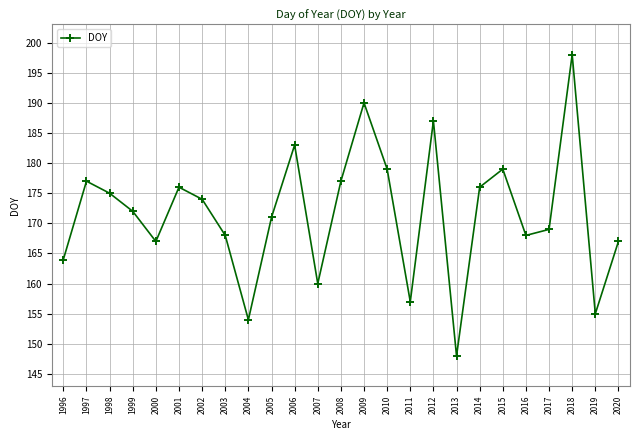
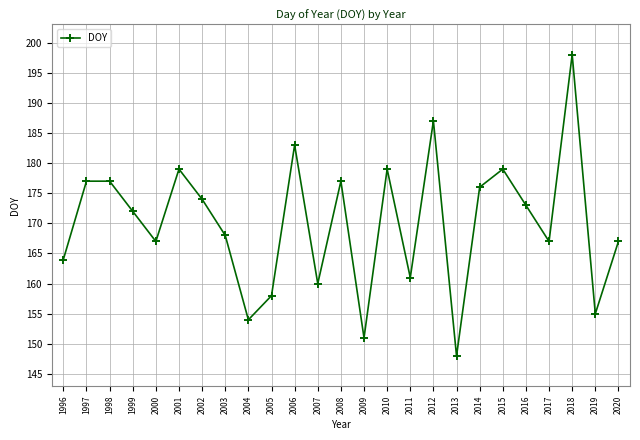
1998: 175 -> 177
2001: 176 -> 179
2005: 171 -> 158
2009: 190 -> 151
2011: 157 -> 161
2016: 168 -> 173
2017: 169 -> 167
